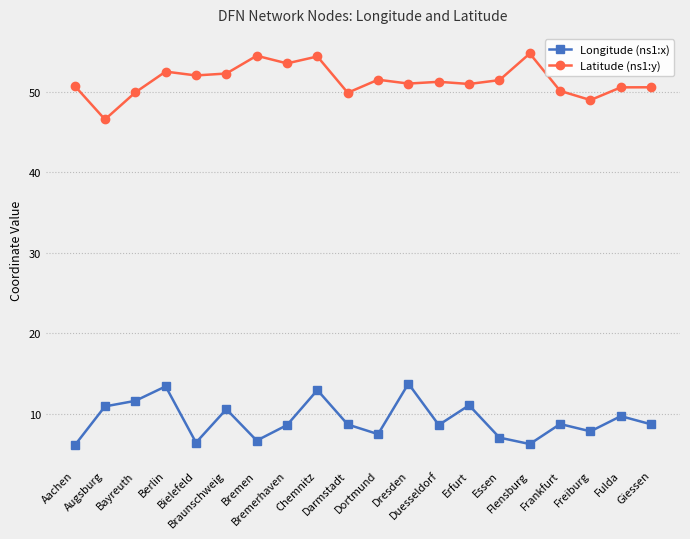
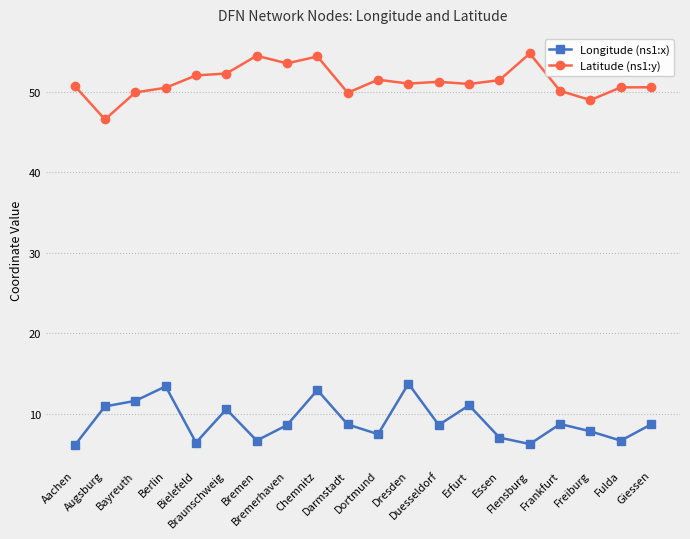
Latitude (ns1:y), Berlin: 53 -> 51
Longitude (ns1:x), Fulda: 10 -> 7
